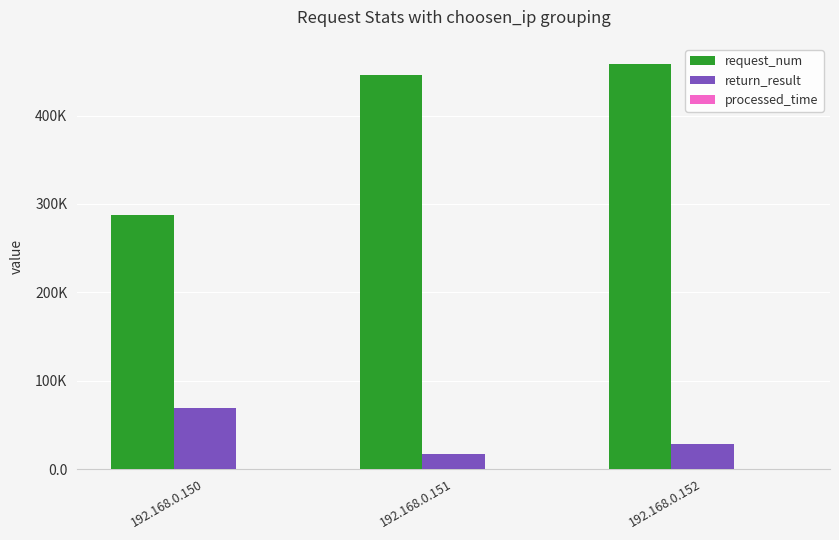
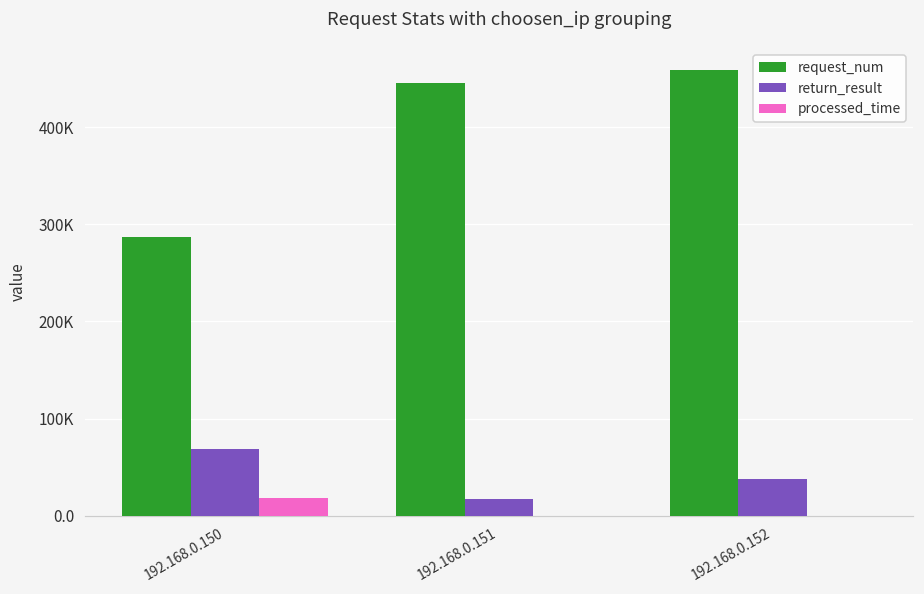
processed_time, 192.168.0.150: 0 -> 20000
return_result, 192.168.0.152: 30000 -> 40000
